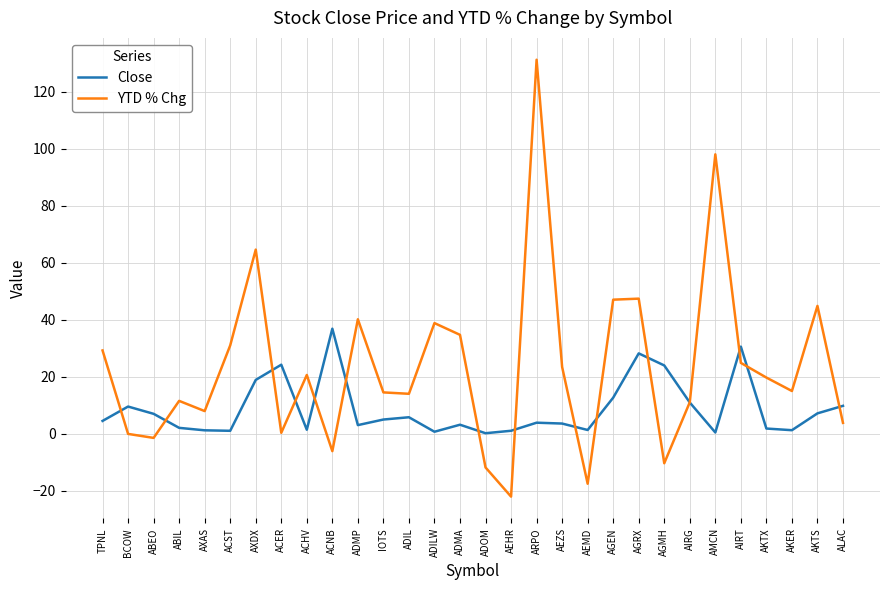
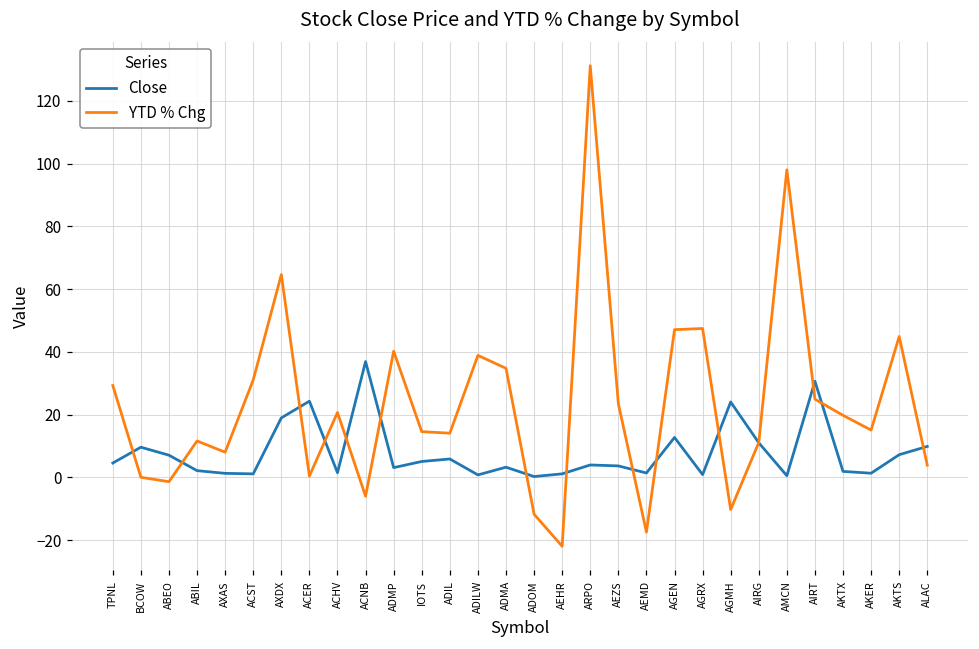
Close, AGRX: 28 -> 1
